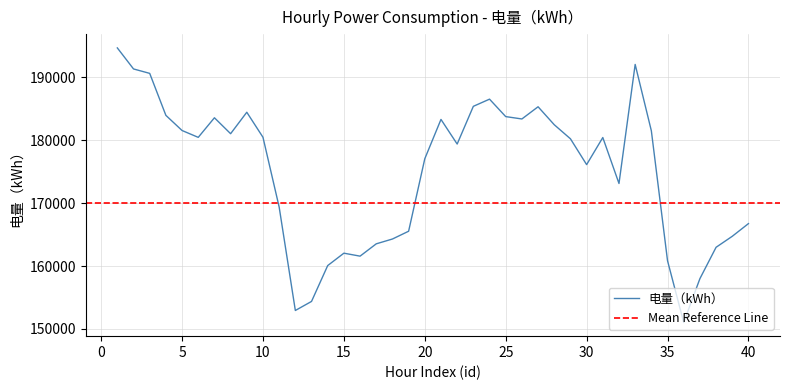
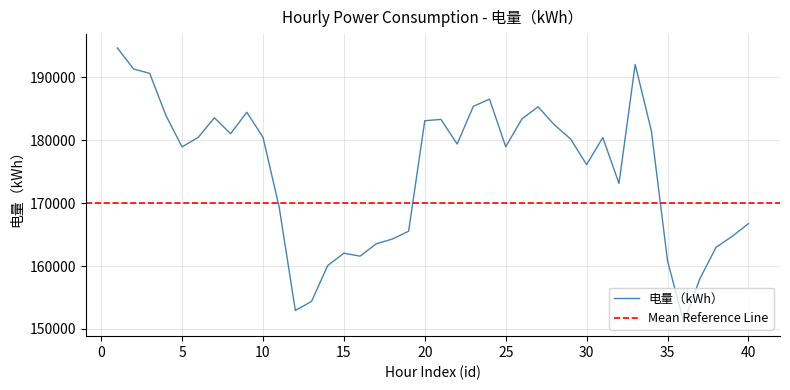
5: 182000 -> 179000
20: 177000 -> 183000
25: 184000 -> 179000
